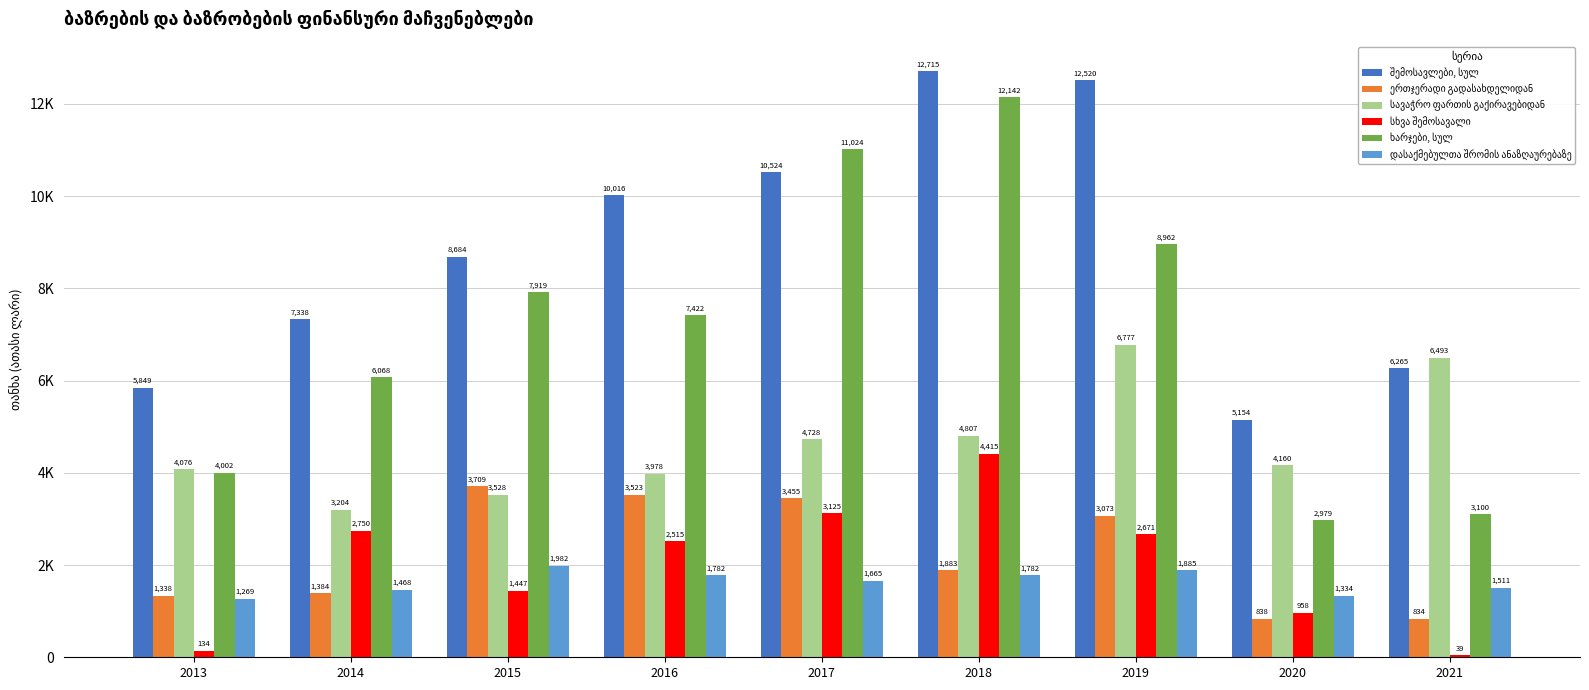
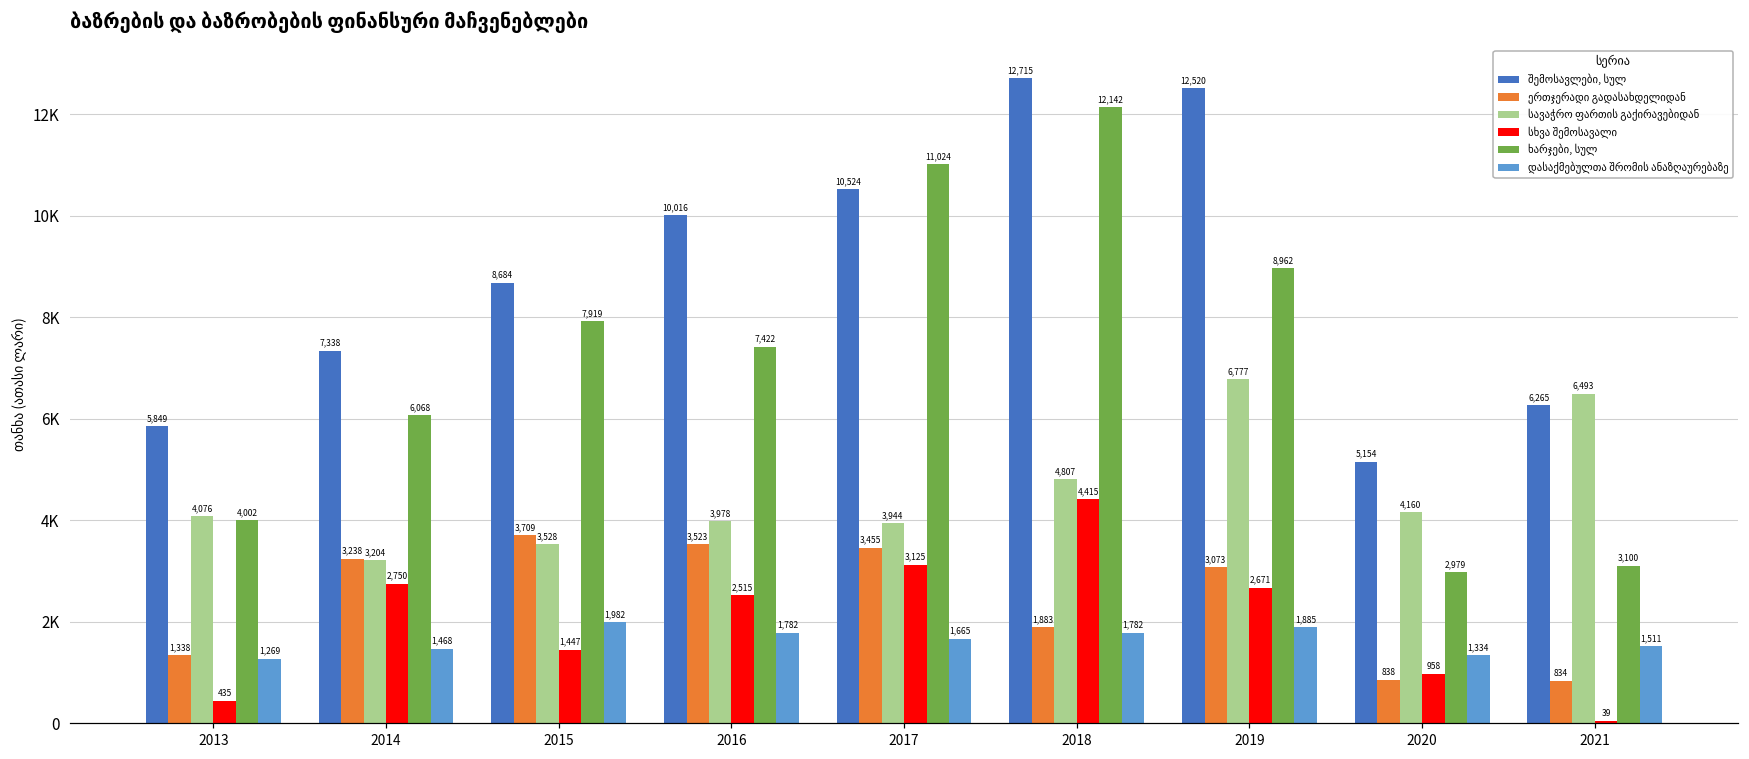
სხვა შემოსავალი, 2013: 134 -> 435
ერთჯერადი გადასახდელიდან, 2014: 1,384 -> 3,238
სავაჭრო ფართის გაქირავებიდან, 2017: 4,728 -> 3,944
